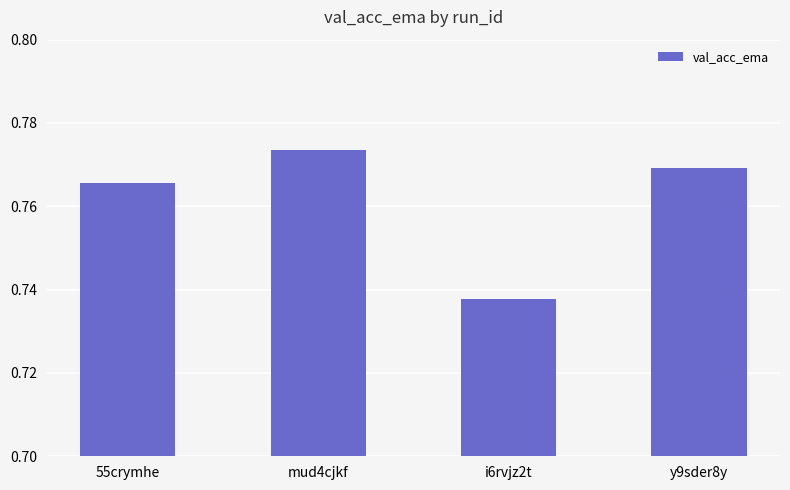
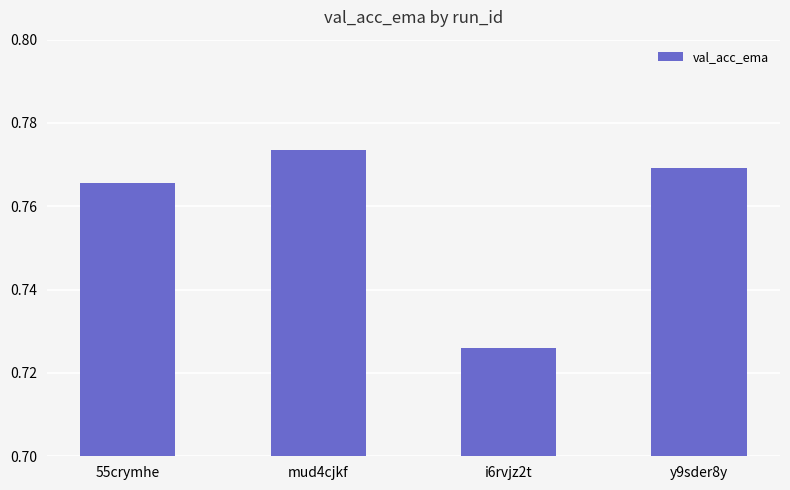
i6rvjz2t: 0.738 -> 0.726
